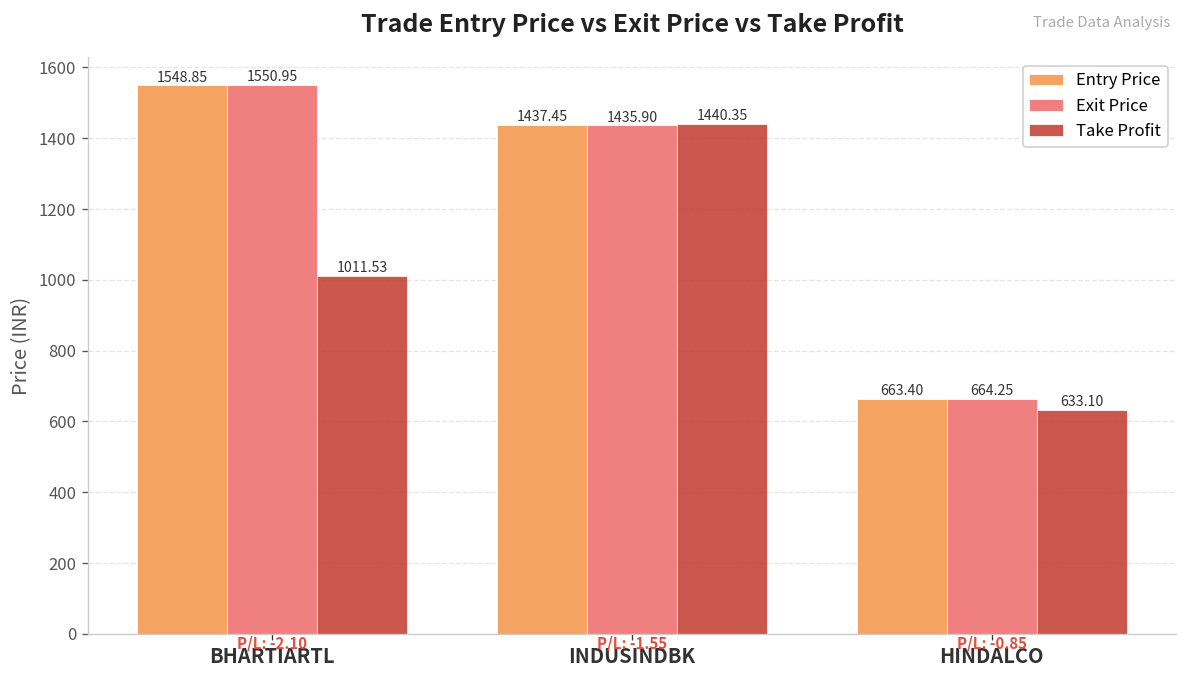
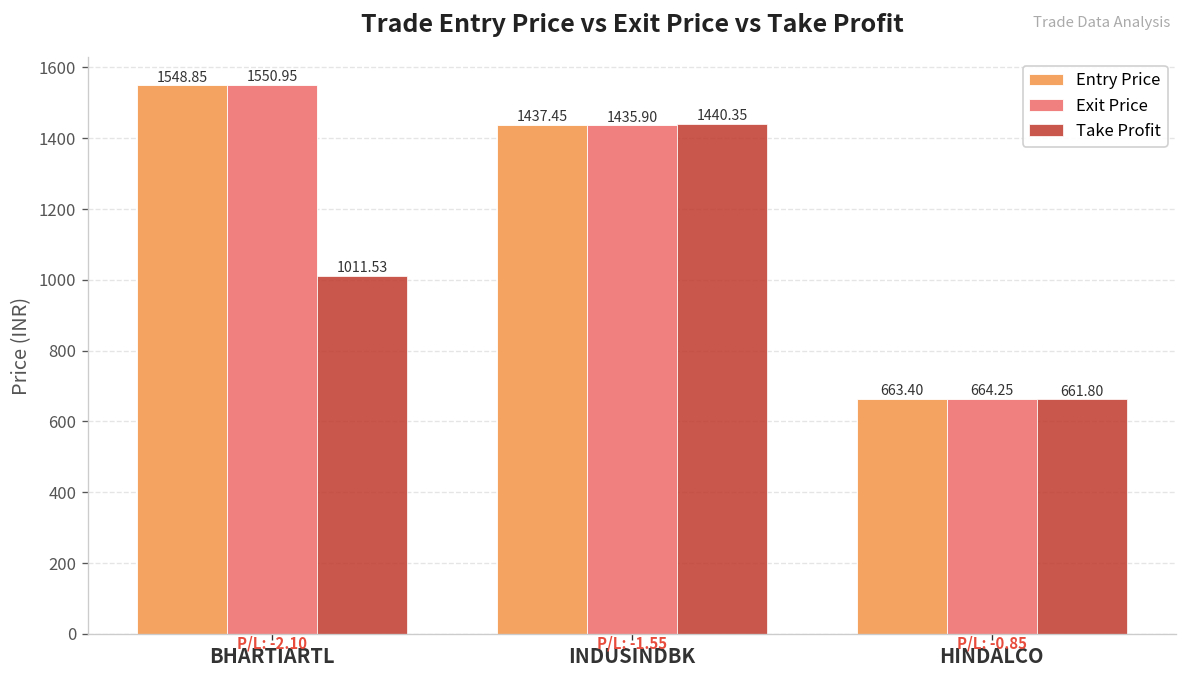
Take Profit, HINDALCO: 633.10 -> 661.80
